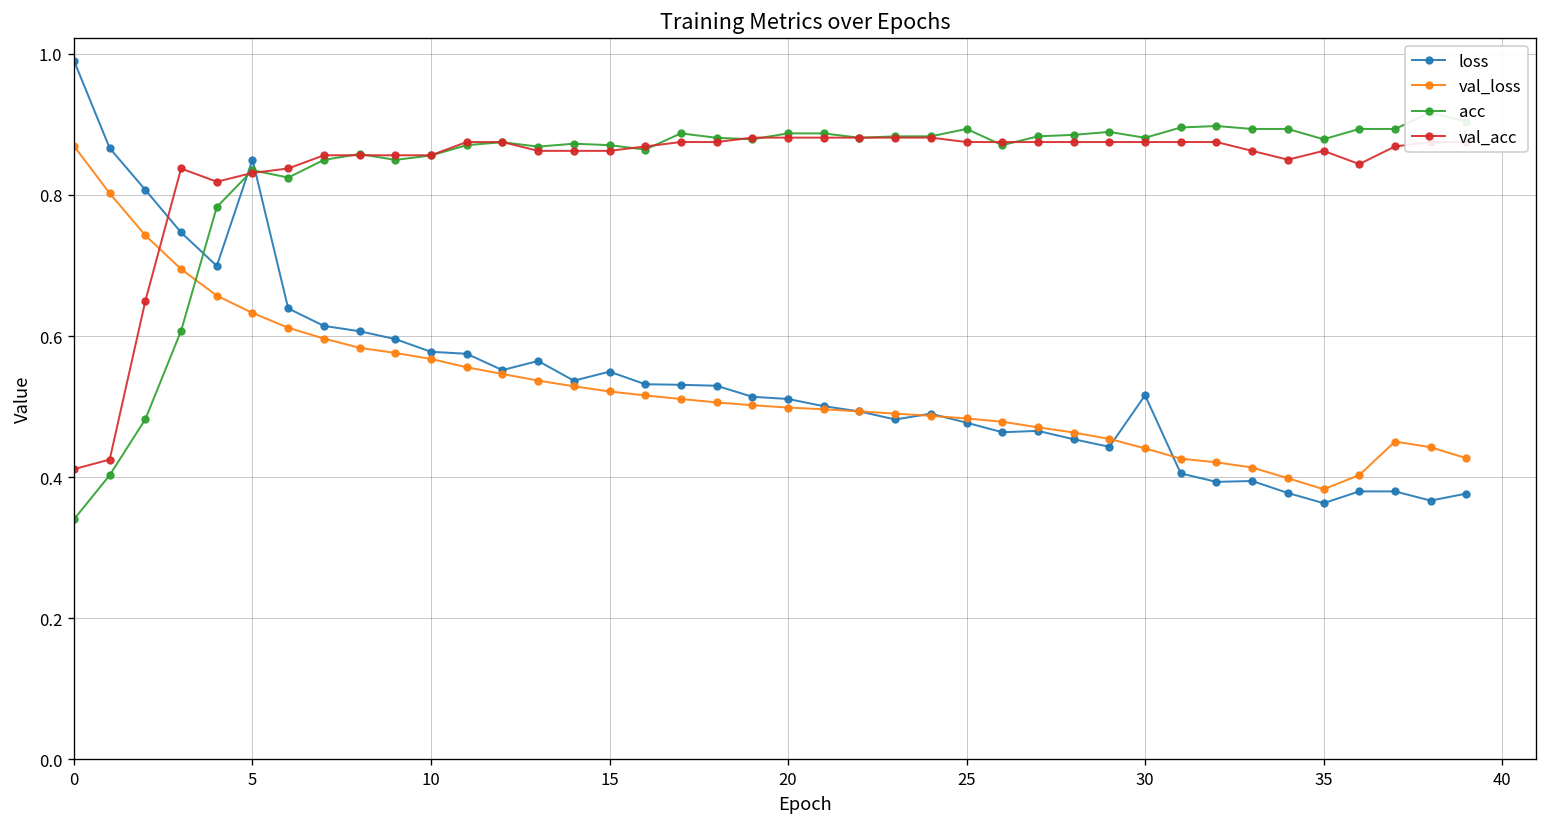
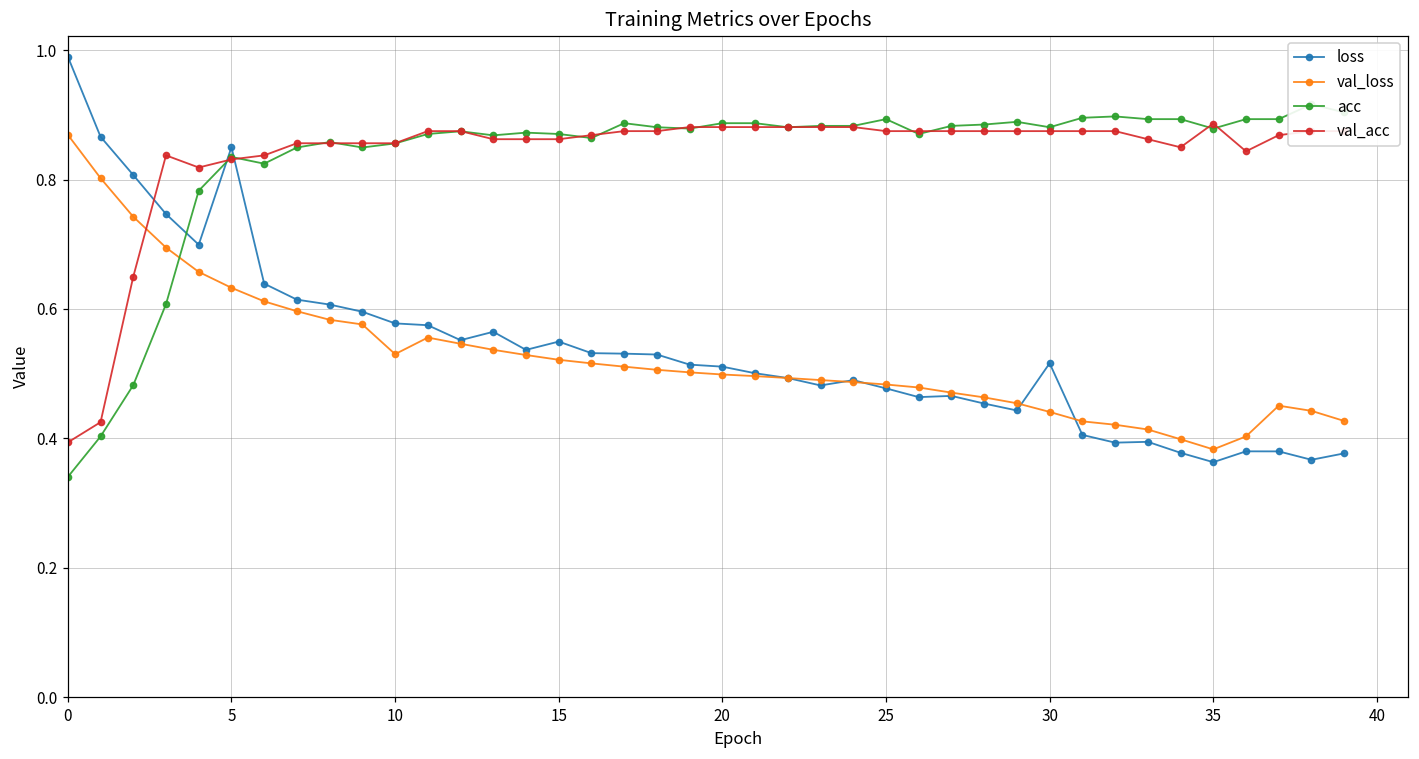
val_acc, 0: 0.41 -> 0.39
val_loss, 10: 0.57 -> 0.53
val_acc, 35: 0.86 -> 0.89
